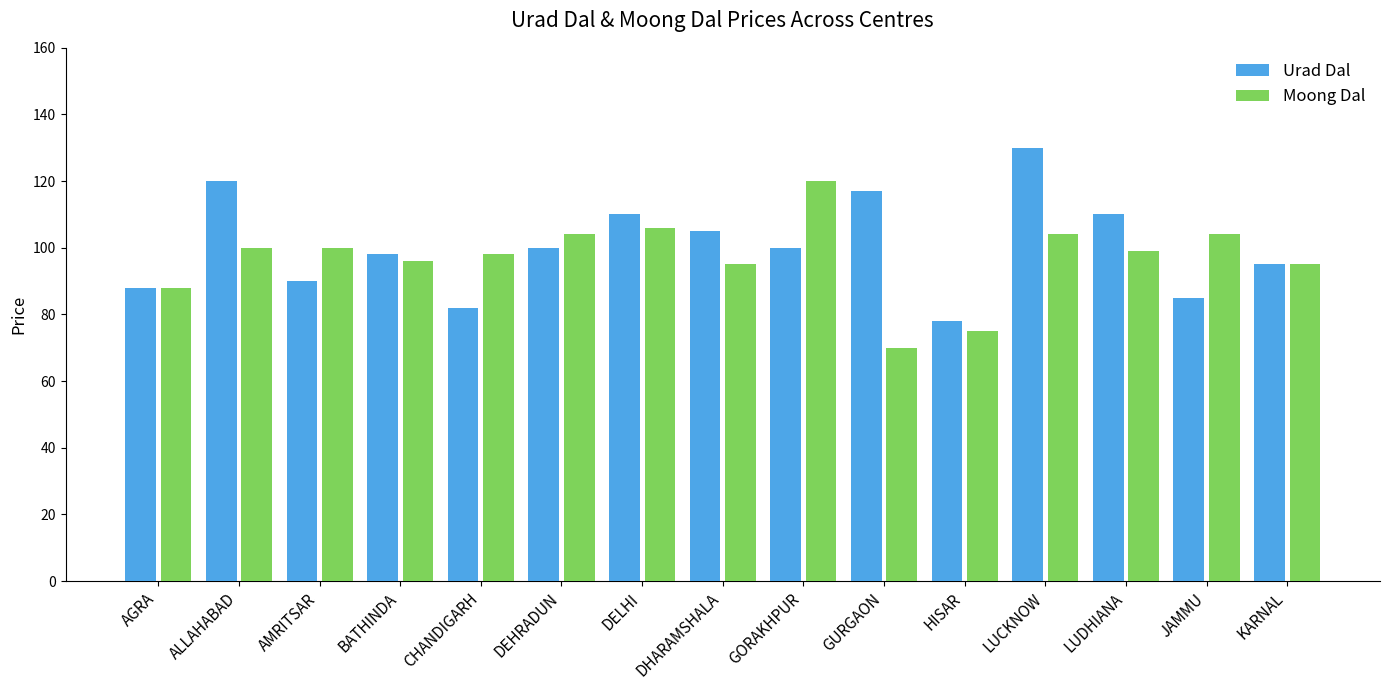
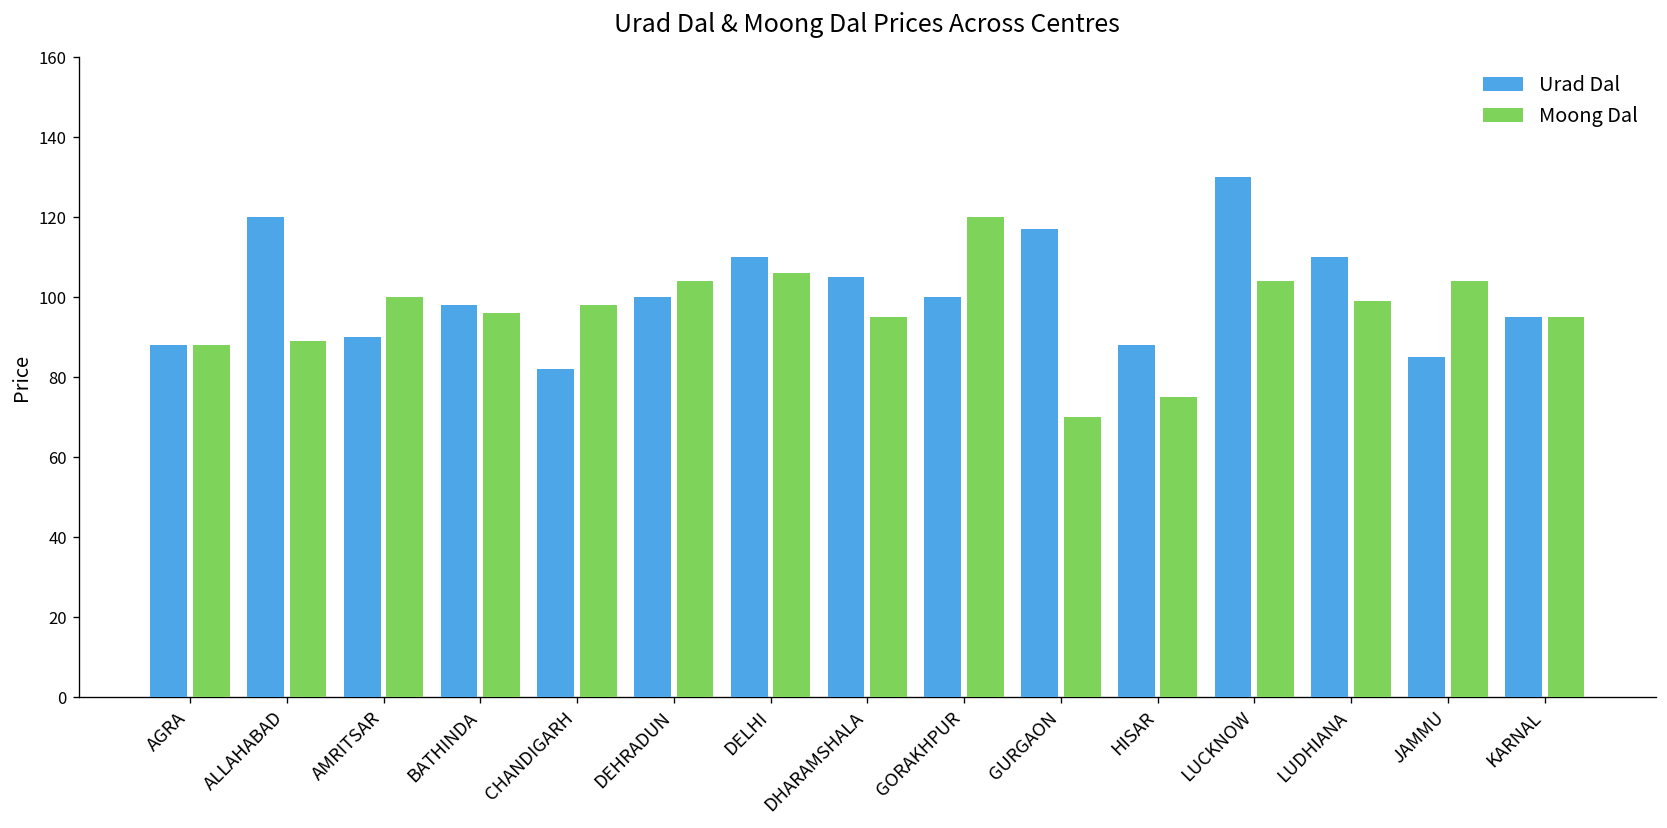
Moong Dal, ALLAHABAD: 100 -> 89
Urad Dal, HISAR: 78 -> 88
